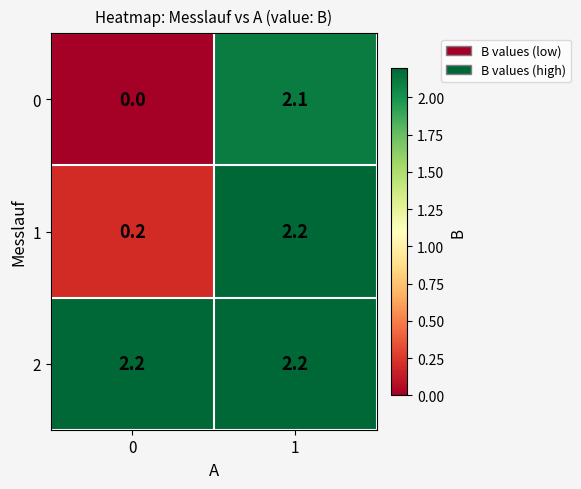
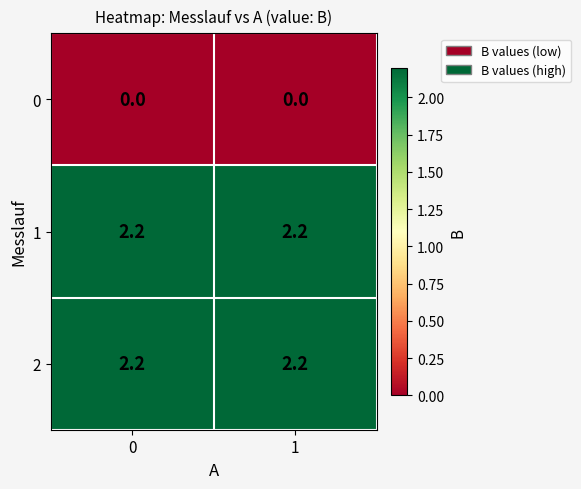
0, 1: 2.1 -> 0.0
1, 0: 0.2 -> 2.2
